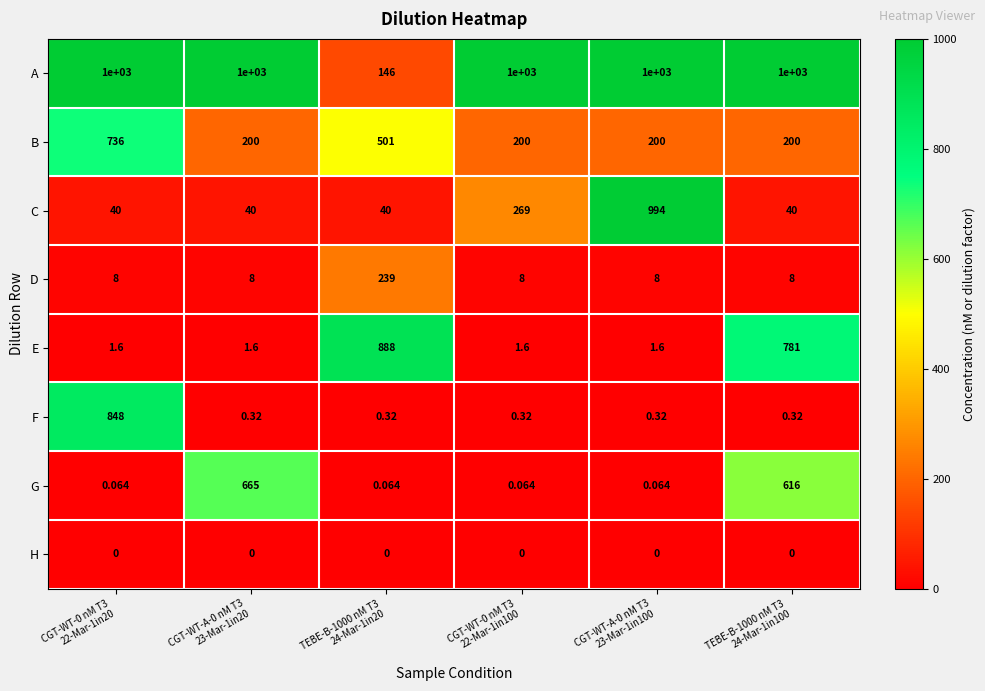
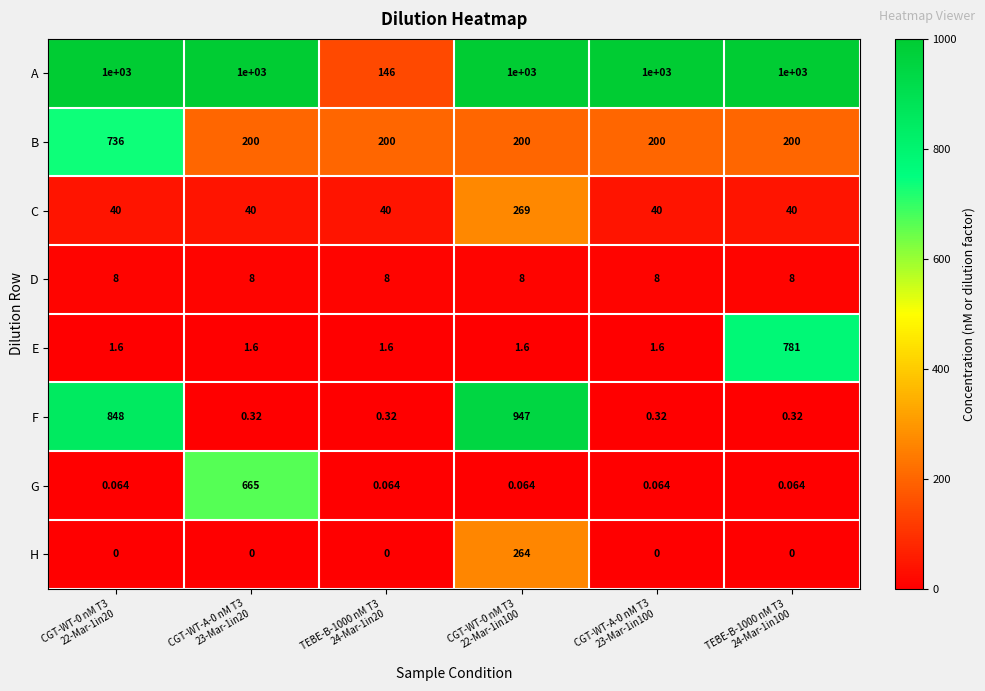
B, TEBE-B-1000 nM T3 24-Mar-1in20: 501 -> 200
C, CGT-WT-A-0 nM T3 23-Mar-1in100: 994 -> 40
D, TEBE-B-1000 nM T3 24-Mar-1in20: 239 -> 8
E, TEBE-B-1000 nM T3 24-Mar-1in20: 888 -> 1.6
F, CGT-WT-0 nM T3 22-Mar-1in100: 0.32 -> 947
G, TEBE-B-1000 nM T3 24-Mar-1in100: 616 -> 0.064
H, CGT-WT-0 nM T3 22-Mar-1in100: 0 -> 264
